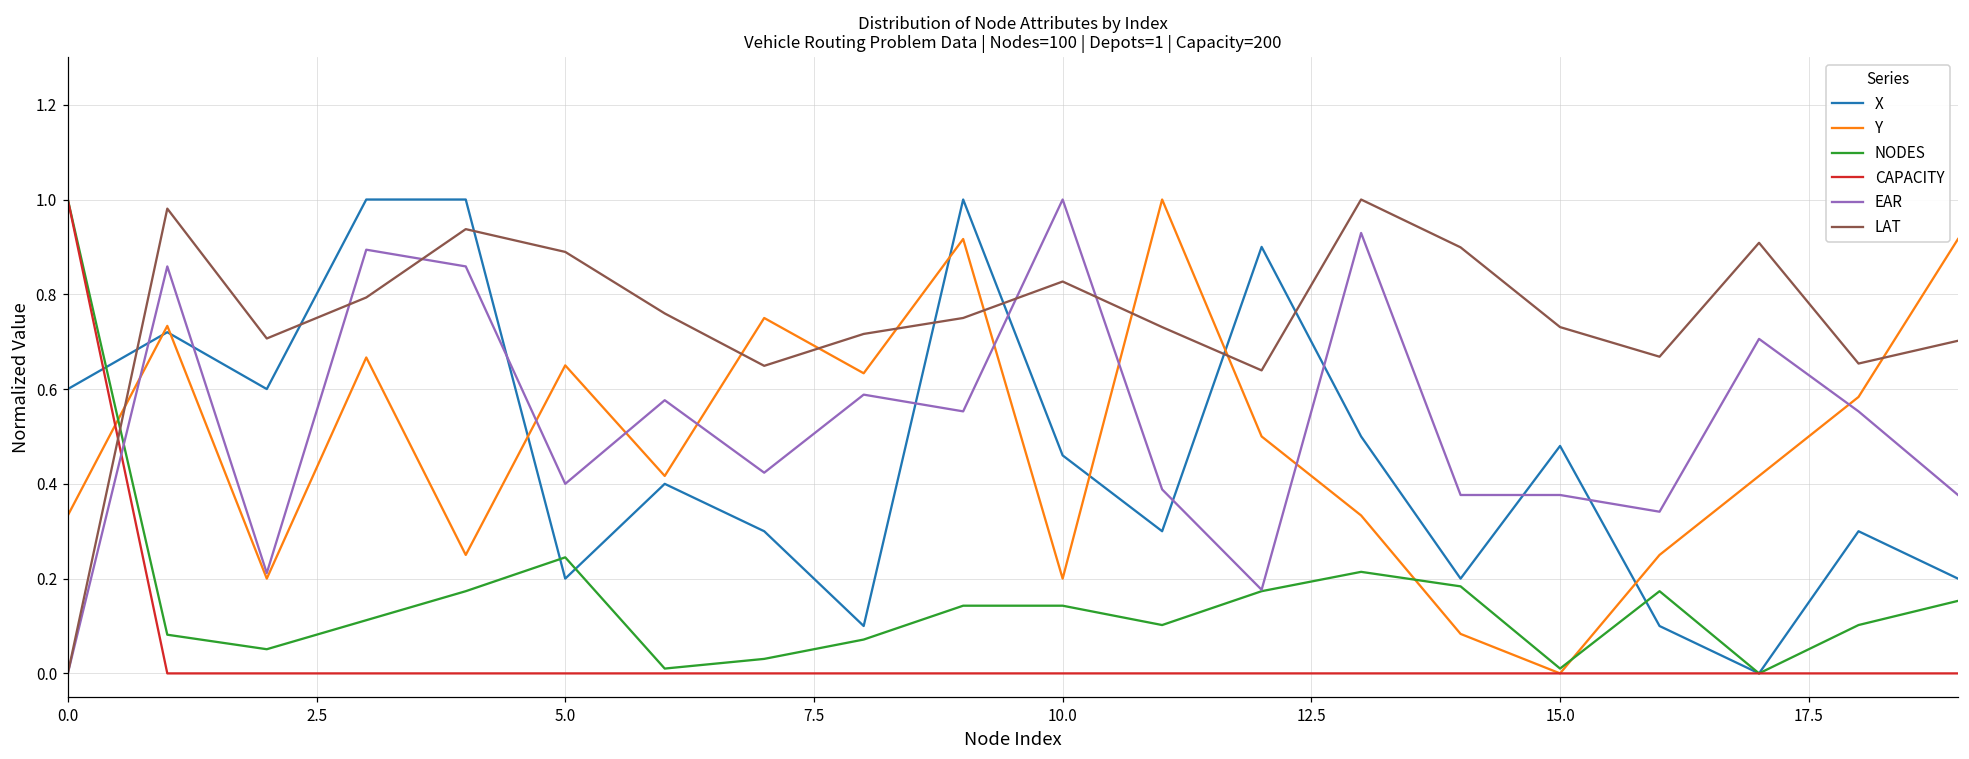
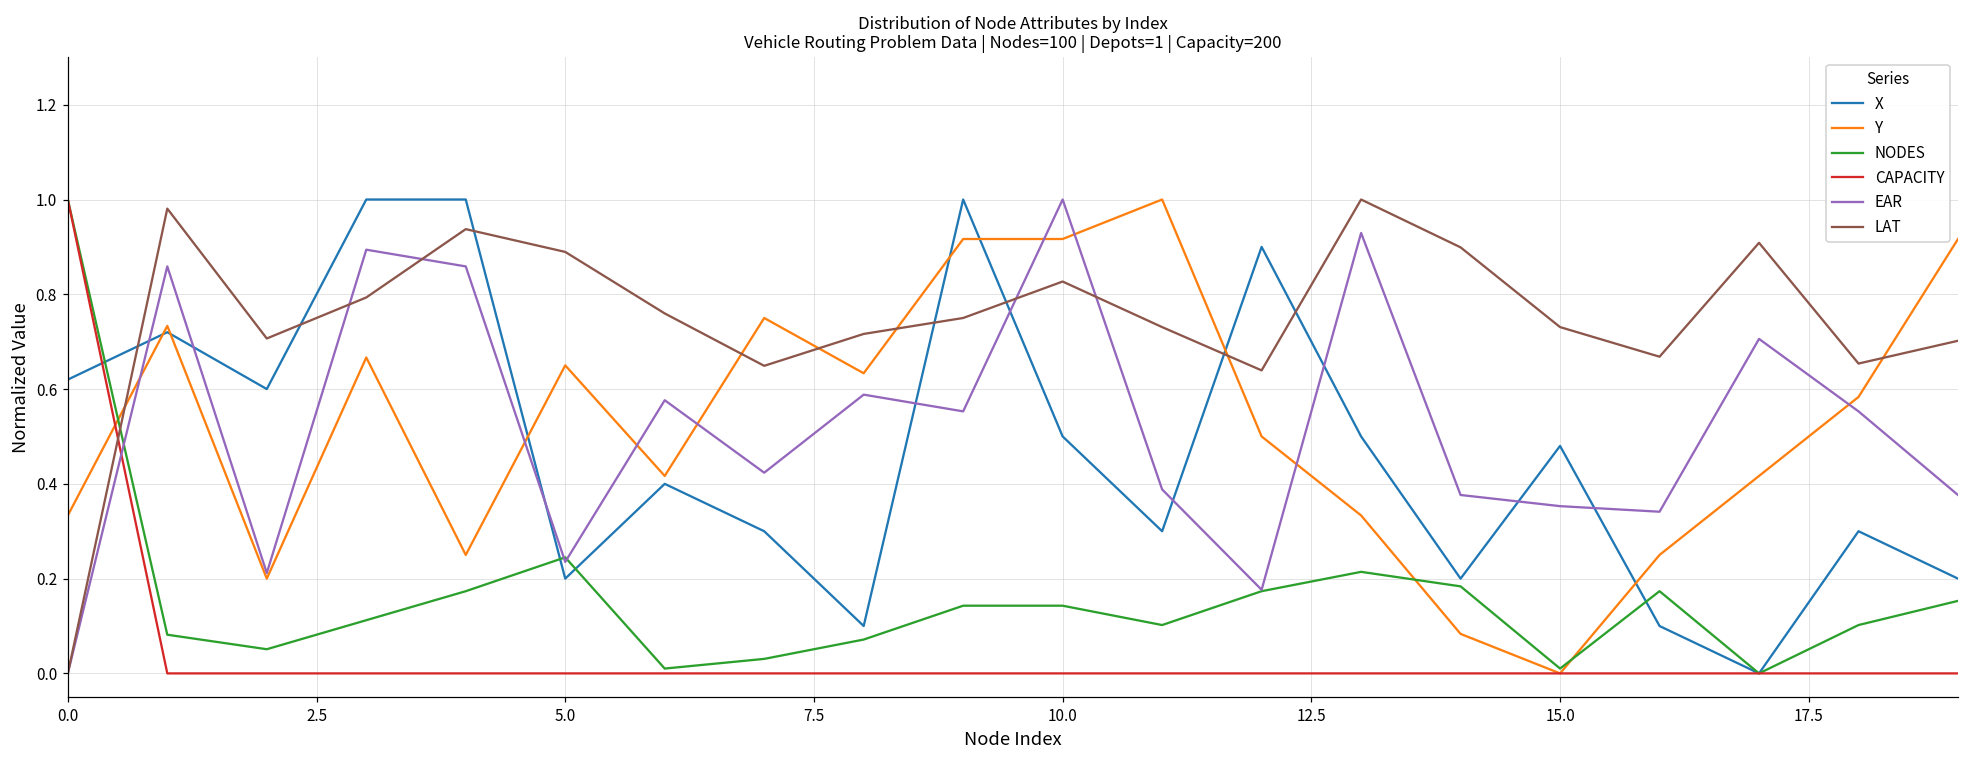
X, 0.0: 0.60 -> 0.62
EAR, 5.0: 0.40 -> 0.24
X, 10.0: 0.46 -> 0.50
Y, 10.0: 0.20 -> 0.92
EAR, 15.0: 0.38 -> 0.35
